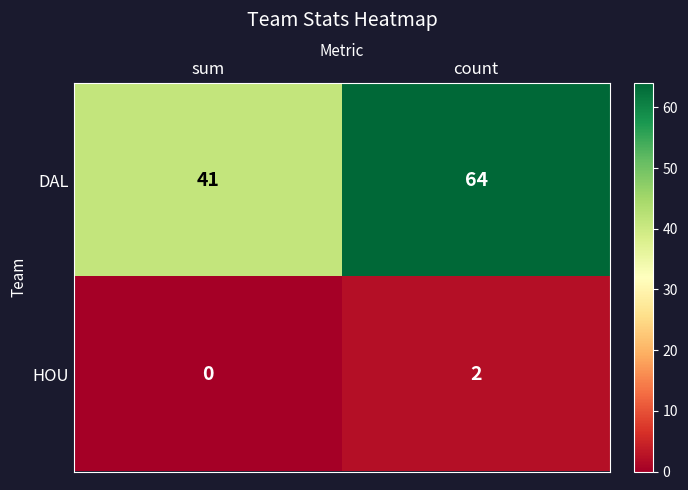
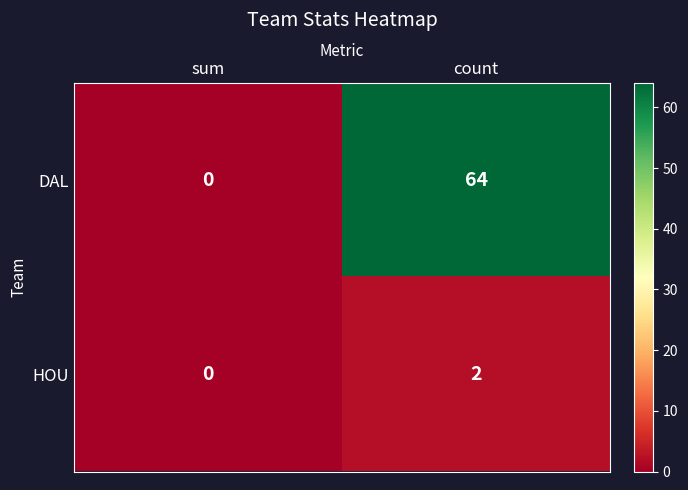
DAL, sum: 41 -> 0
